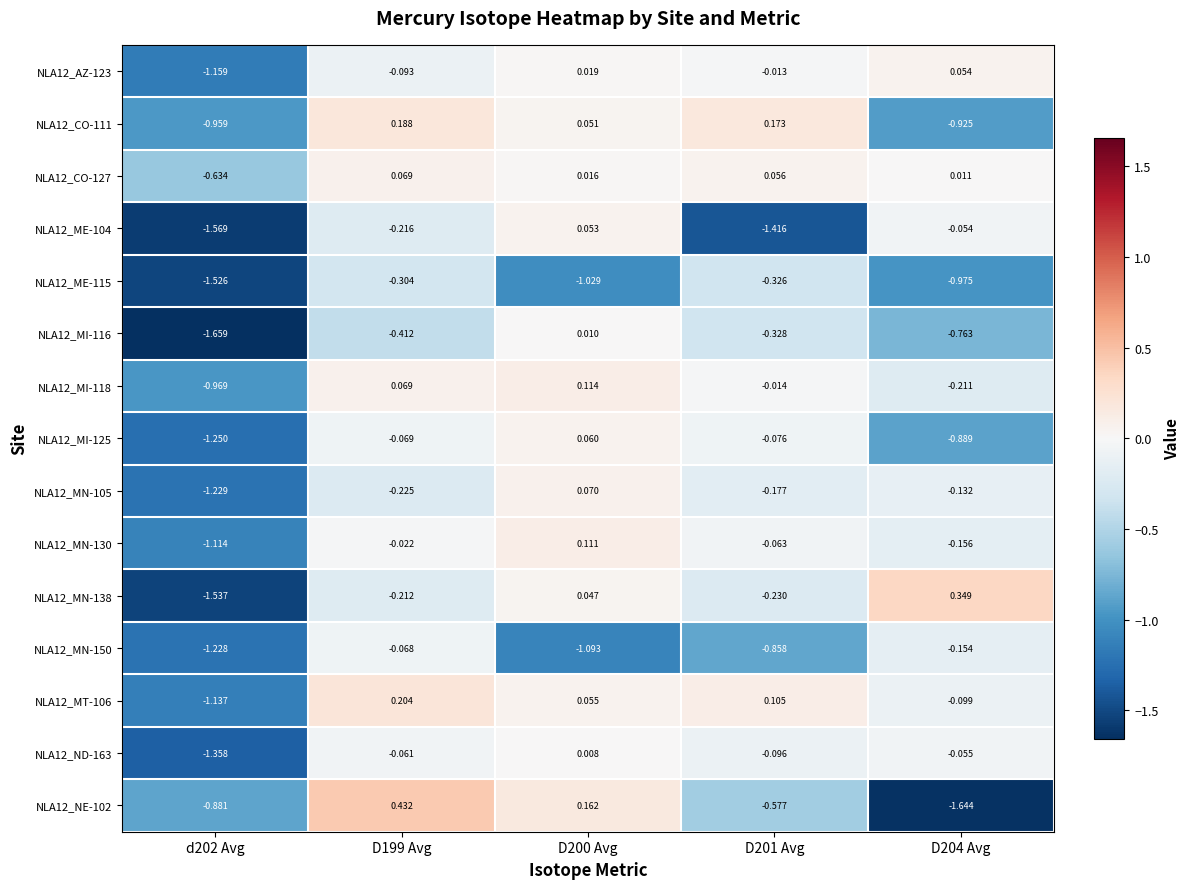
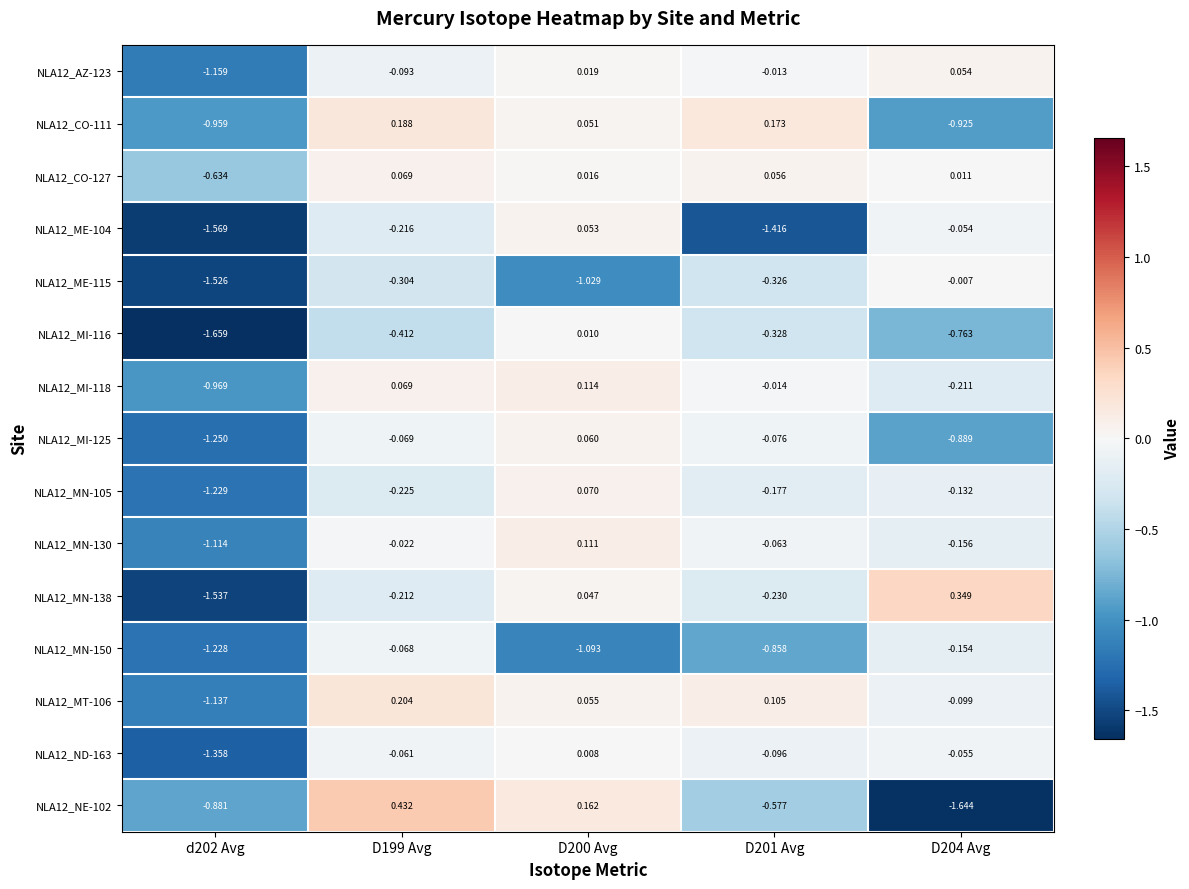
NLA12_ME-115, D204 Avg: -0.975 -> -0.007
